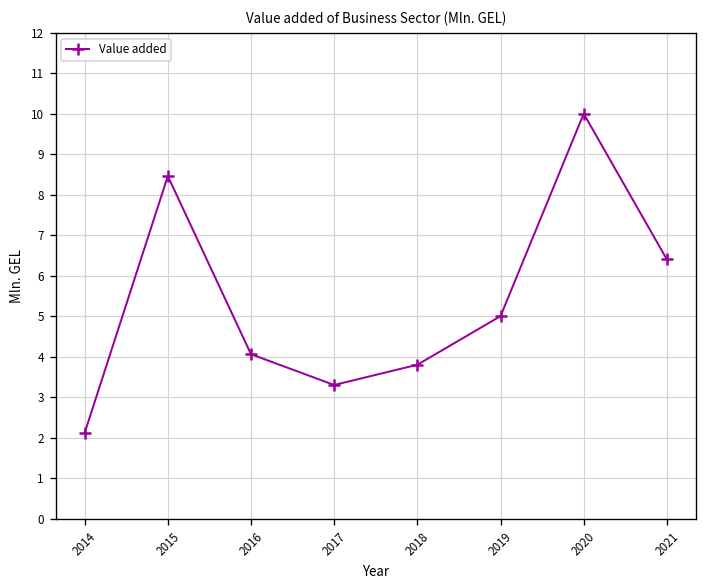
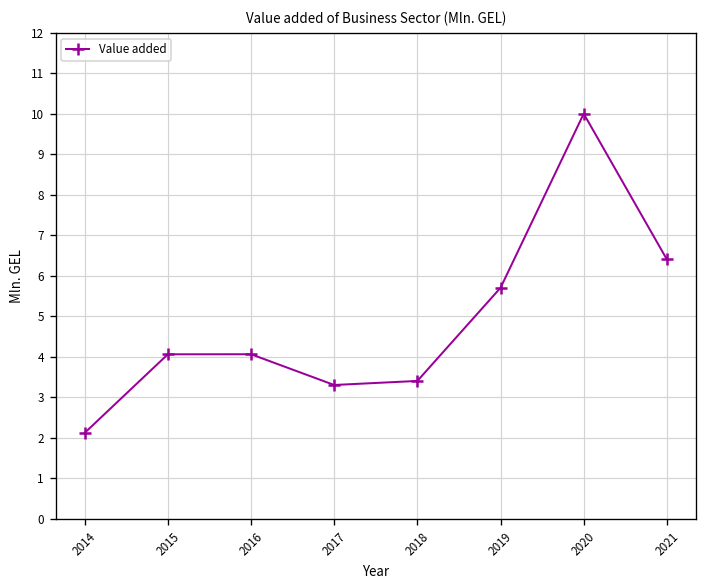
2015: 8.5 -> 4.1
2018: 3.8 -> 3.4
2019: 5.0 -> 5.7
